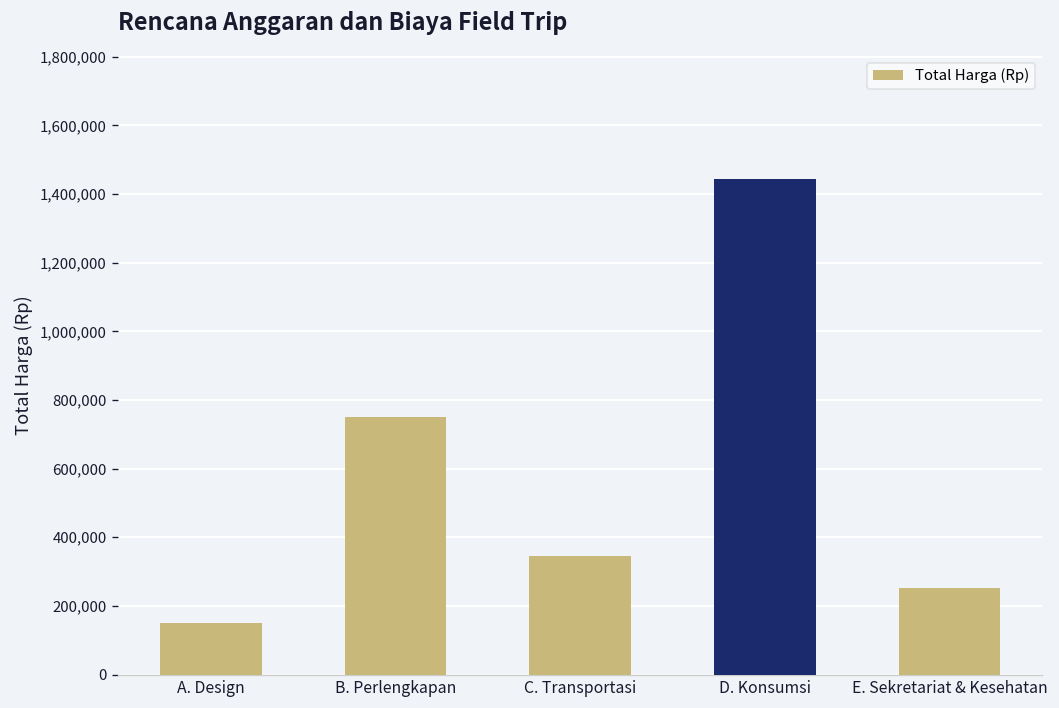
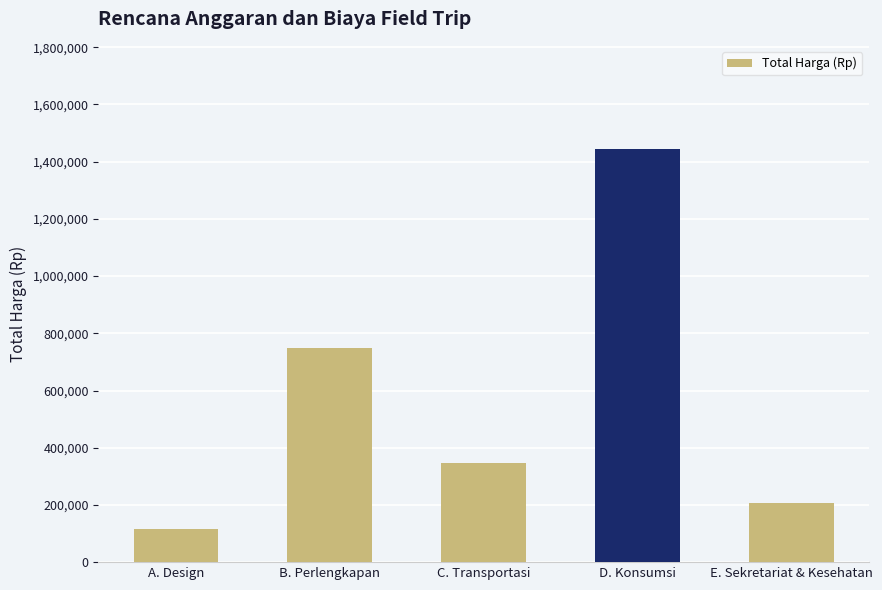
A. Design: 150,000 -> 120,000
E. Sekretariat & Kesehatan: 250,000 -> 210,000
